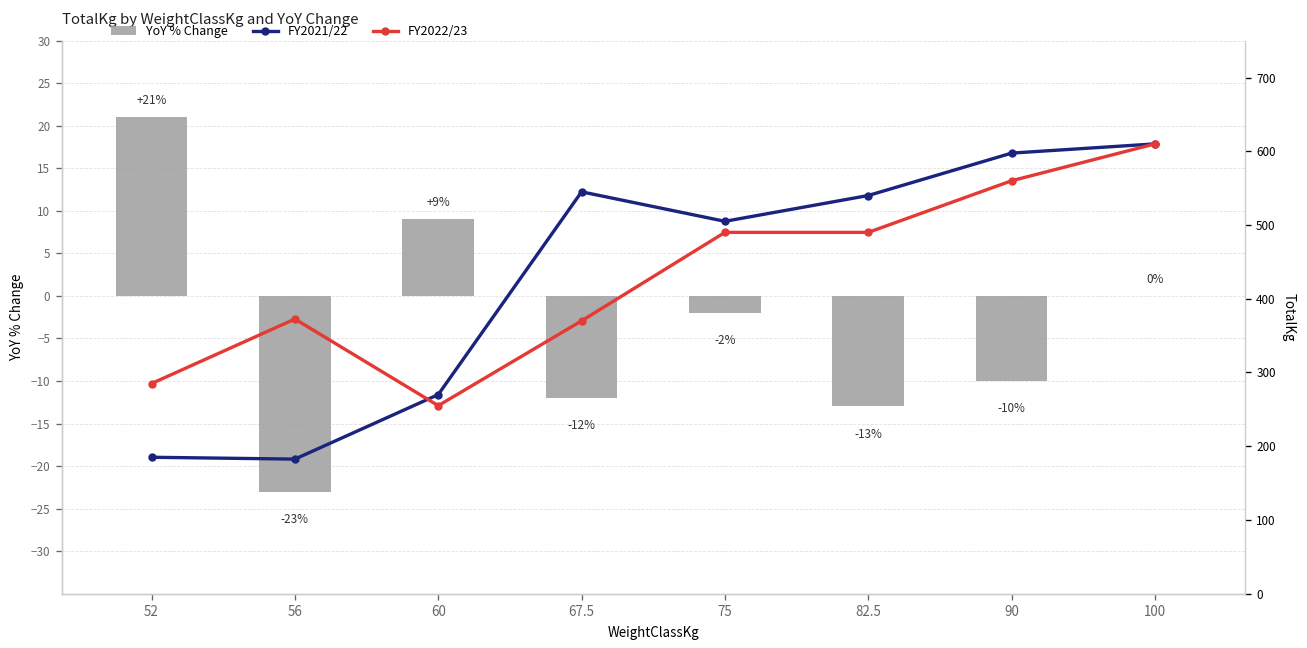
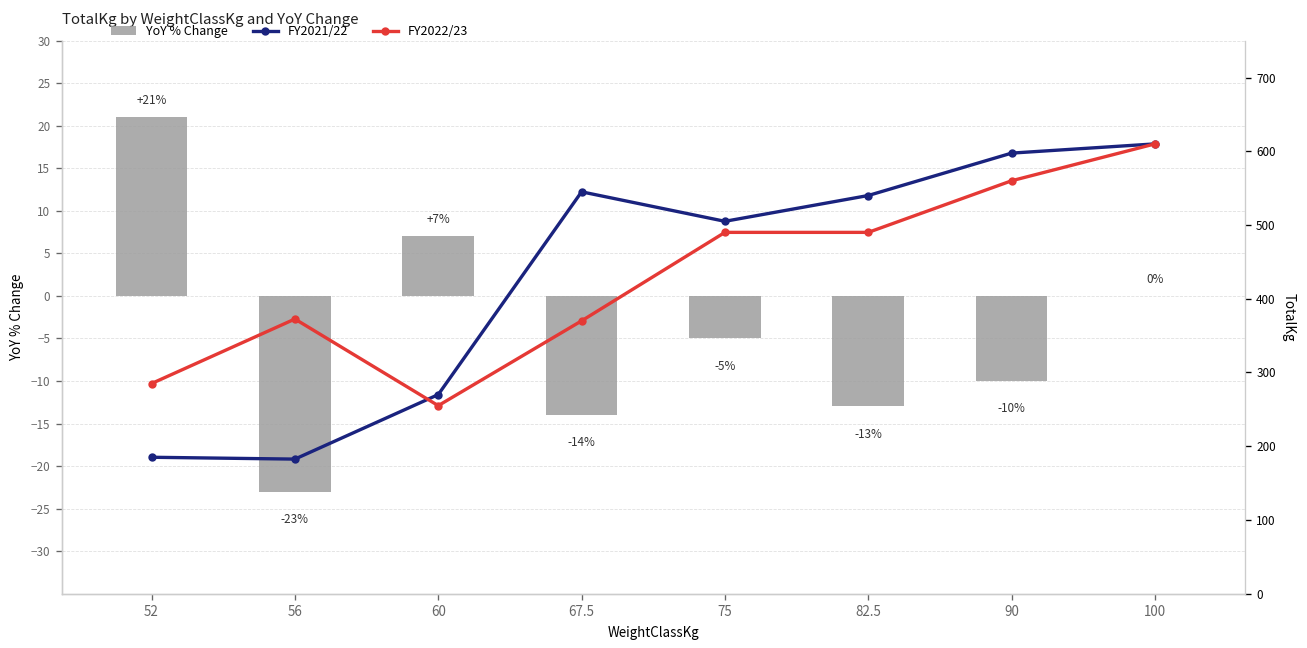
YoY % Change, 60: +9% -> +7%
YoY % Change, 67.5: -12% -> -14%
YoY % Change, 75: -2% -> -5%
